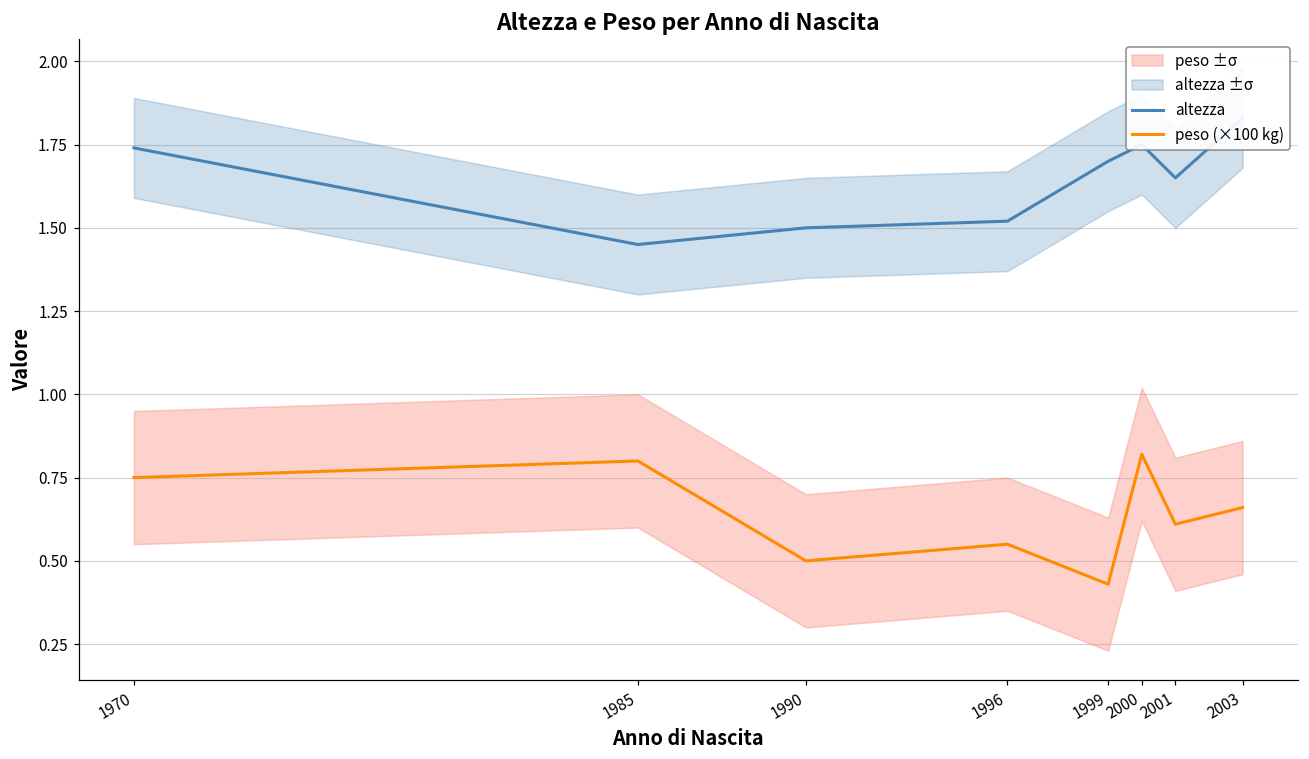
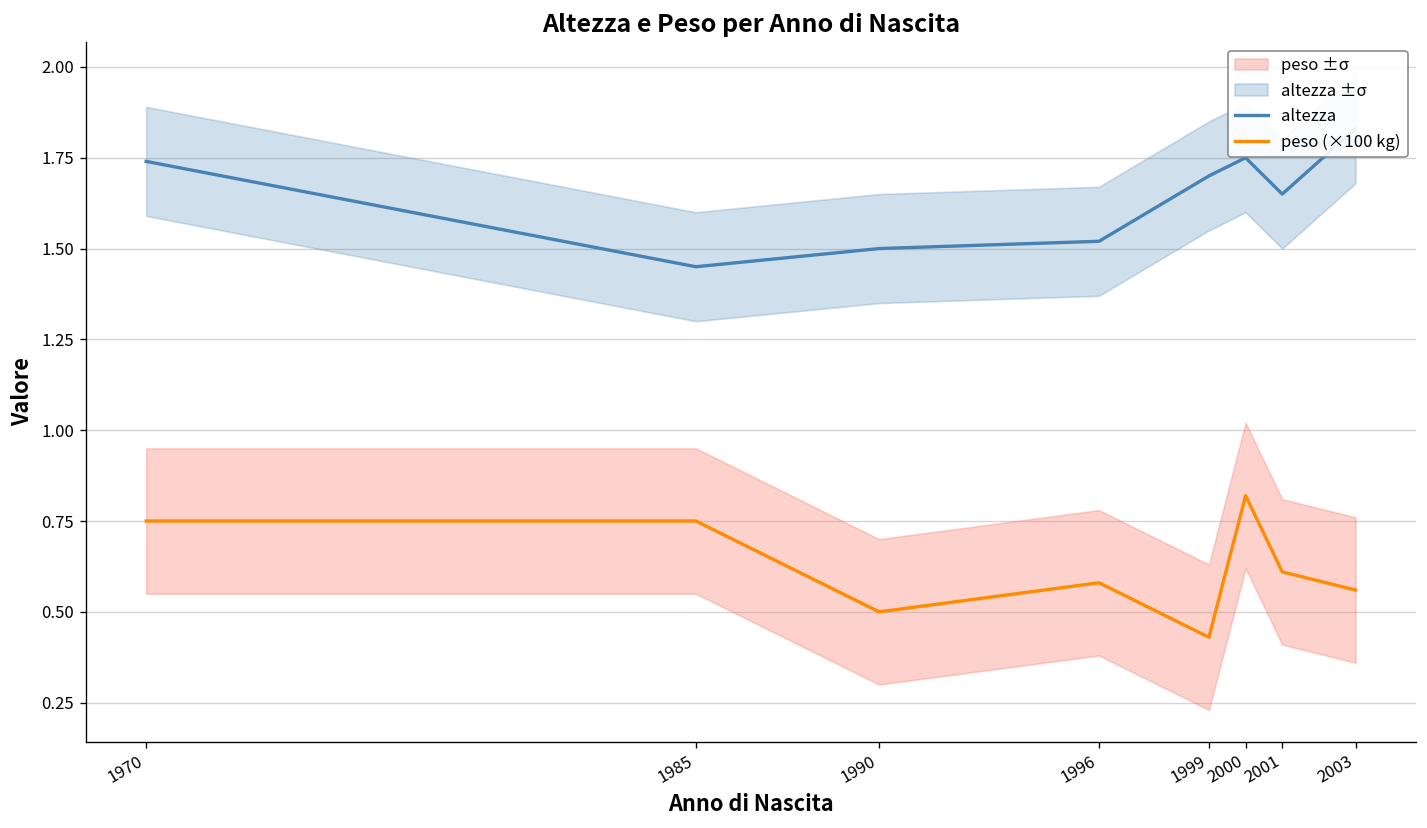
peso (×100 kg), 1985: 0.80 -> 0.75
peso (×100 kg), 1996: 0.55 -> 0.58
peso (×100 kg), 2003: 0.66 -> 0.56
